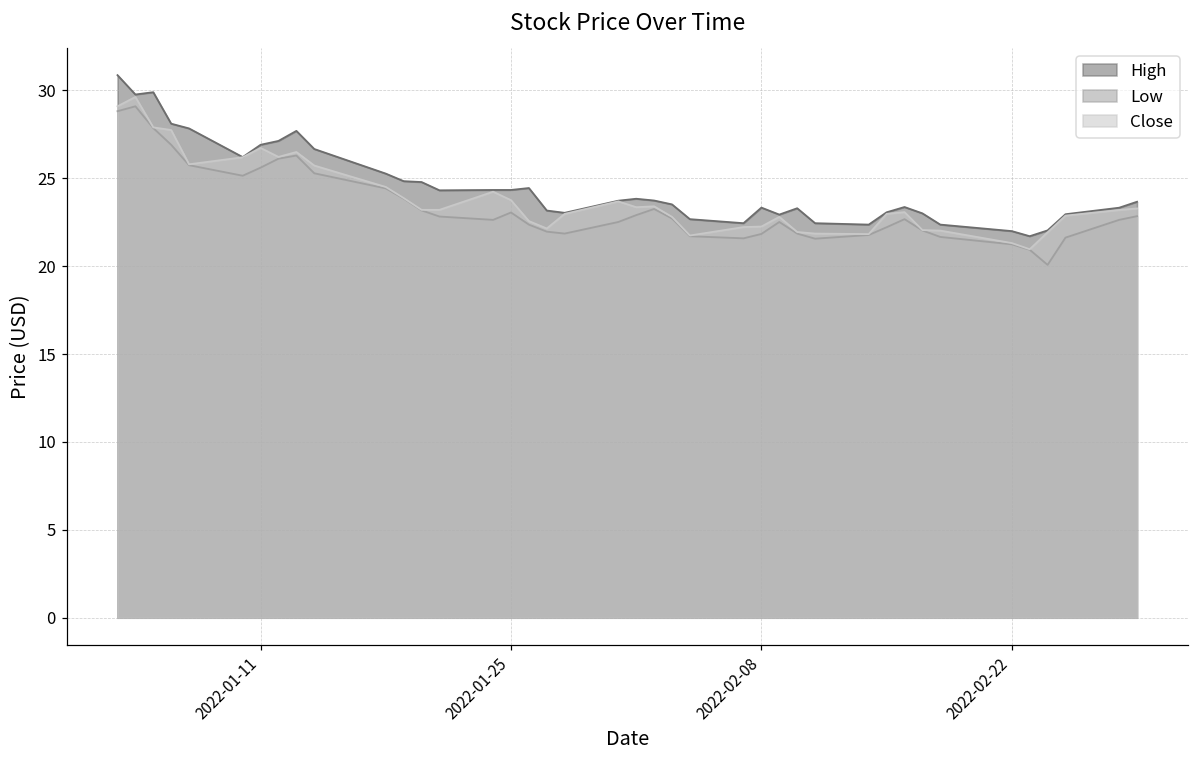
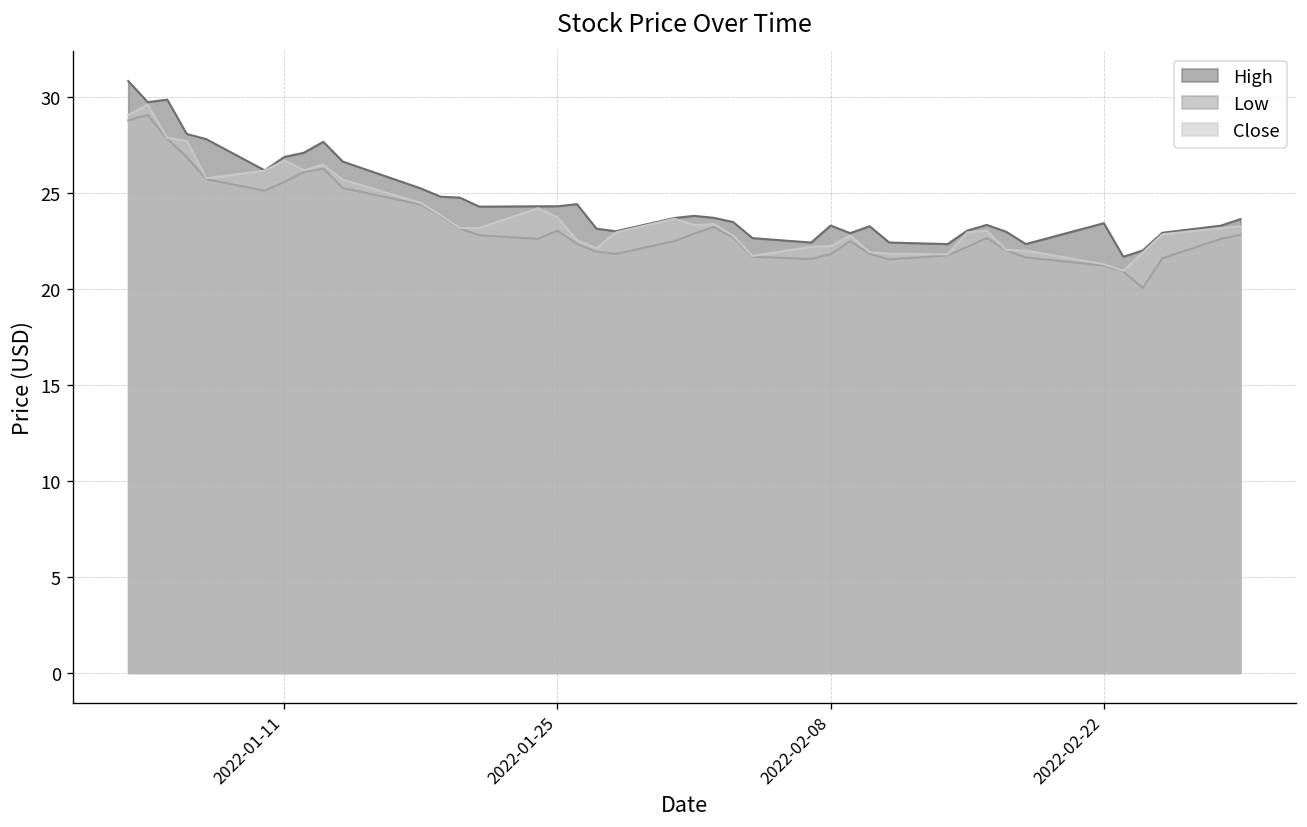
High, 2022-02-22: 22.0 -> 23.4
